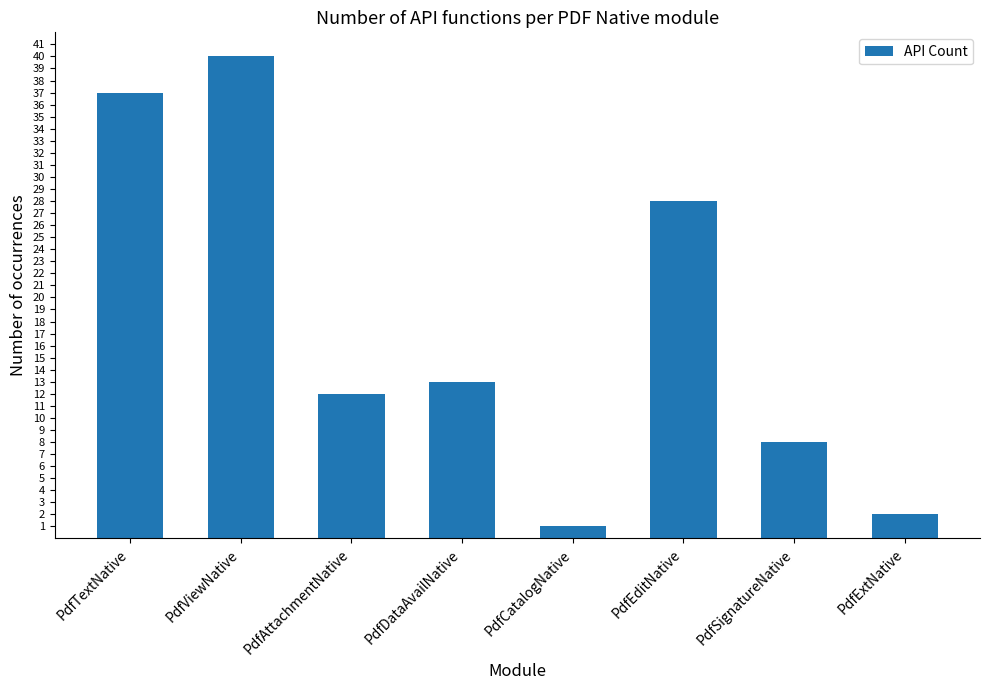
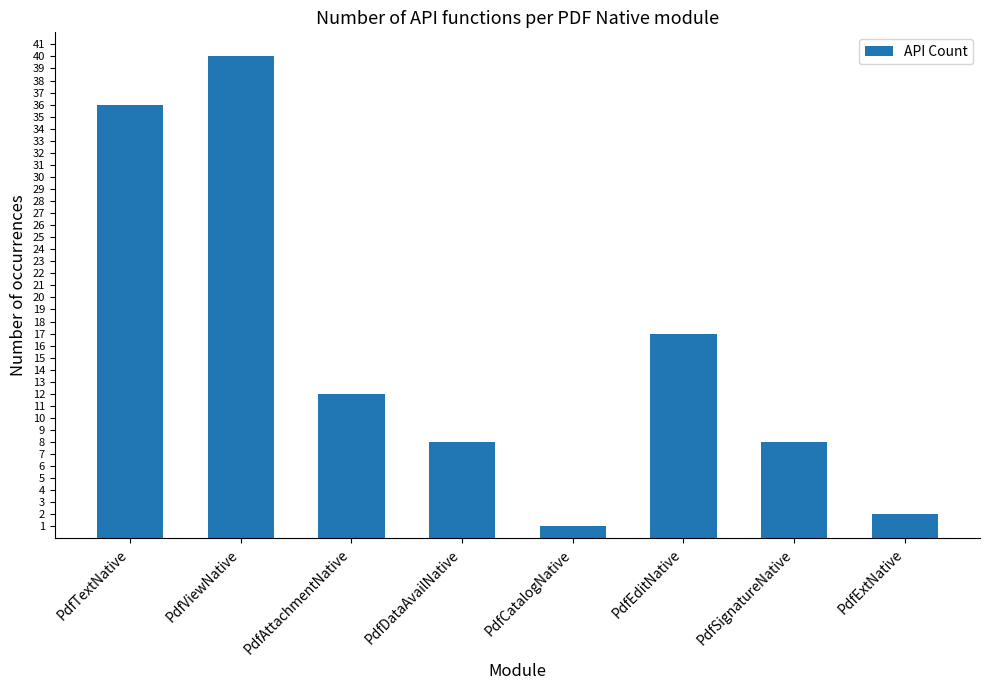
PdfTextNative: 37 -> 36
PdfDataAvailNative: 13 -> 8
PdfEditNative: 28 -> 17
